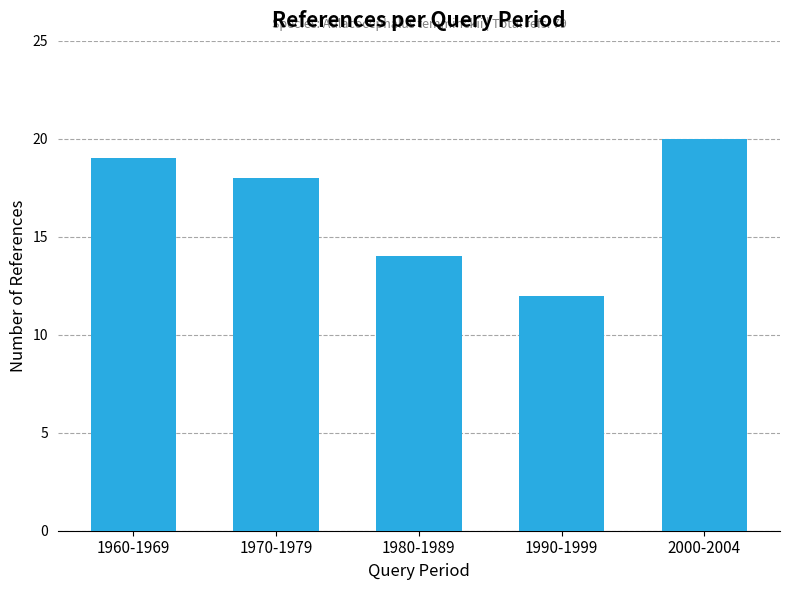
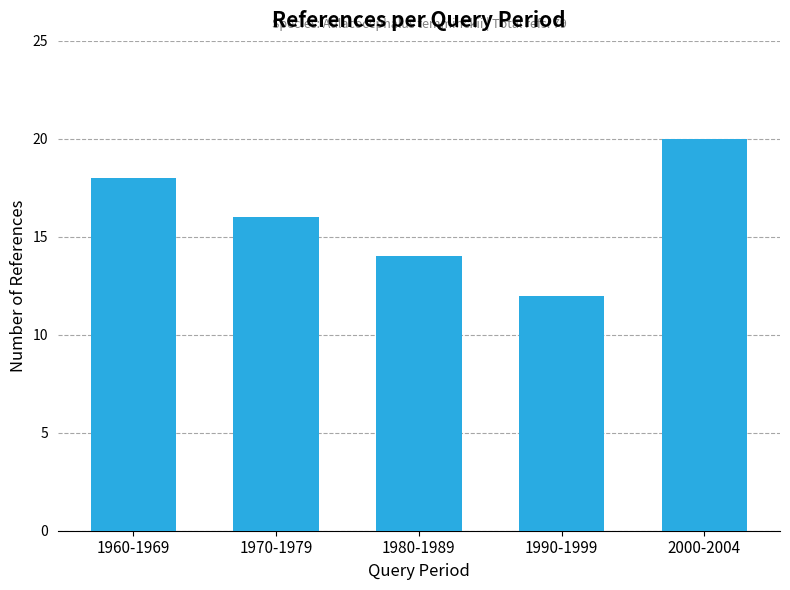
1960-1969: 19 -> 18
1970-1979: 18 -> 16
